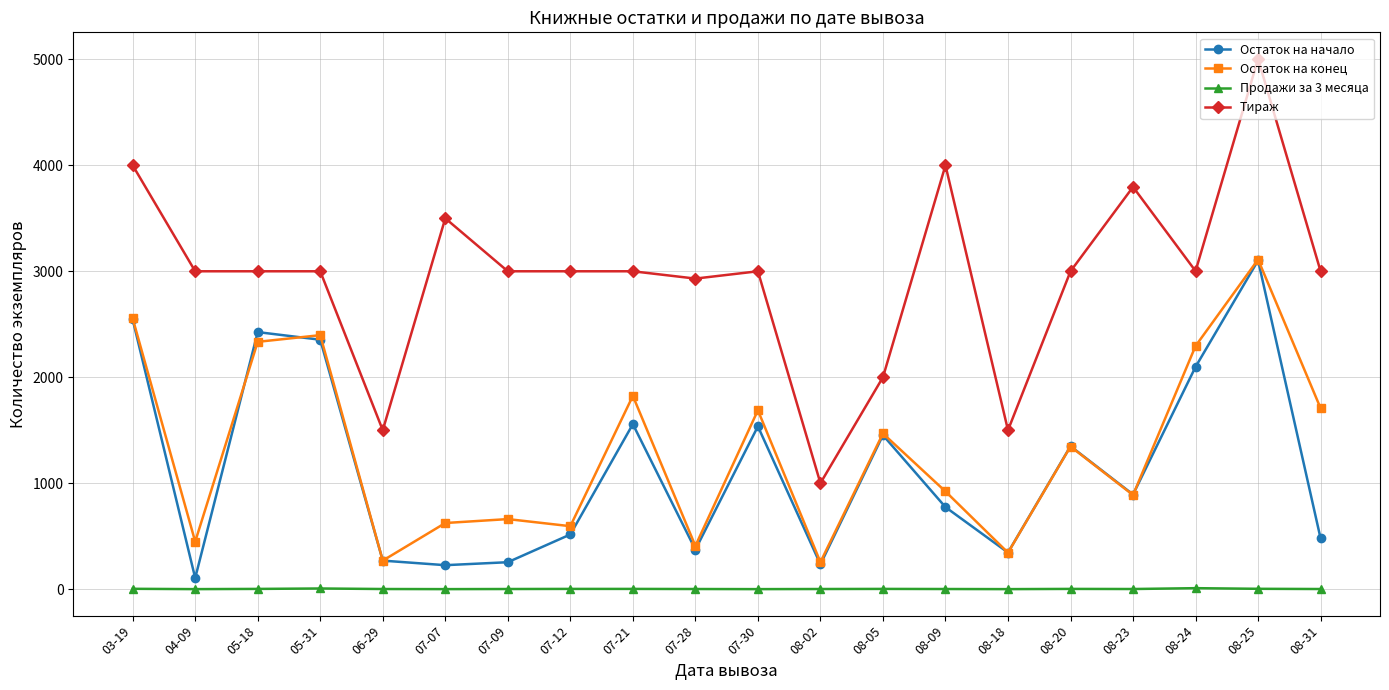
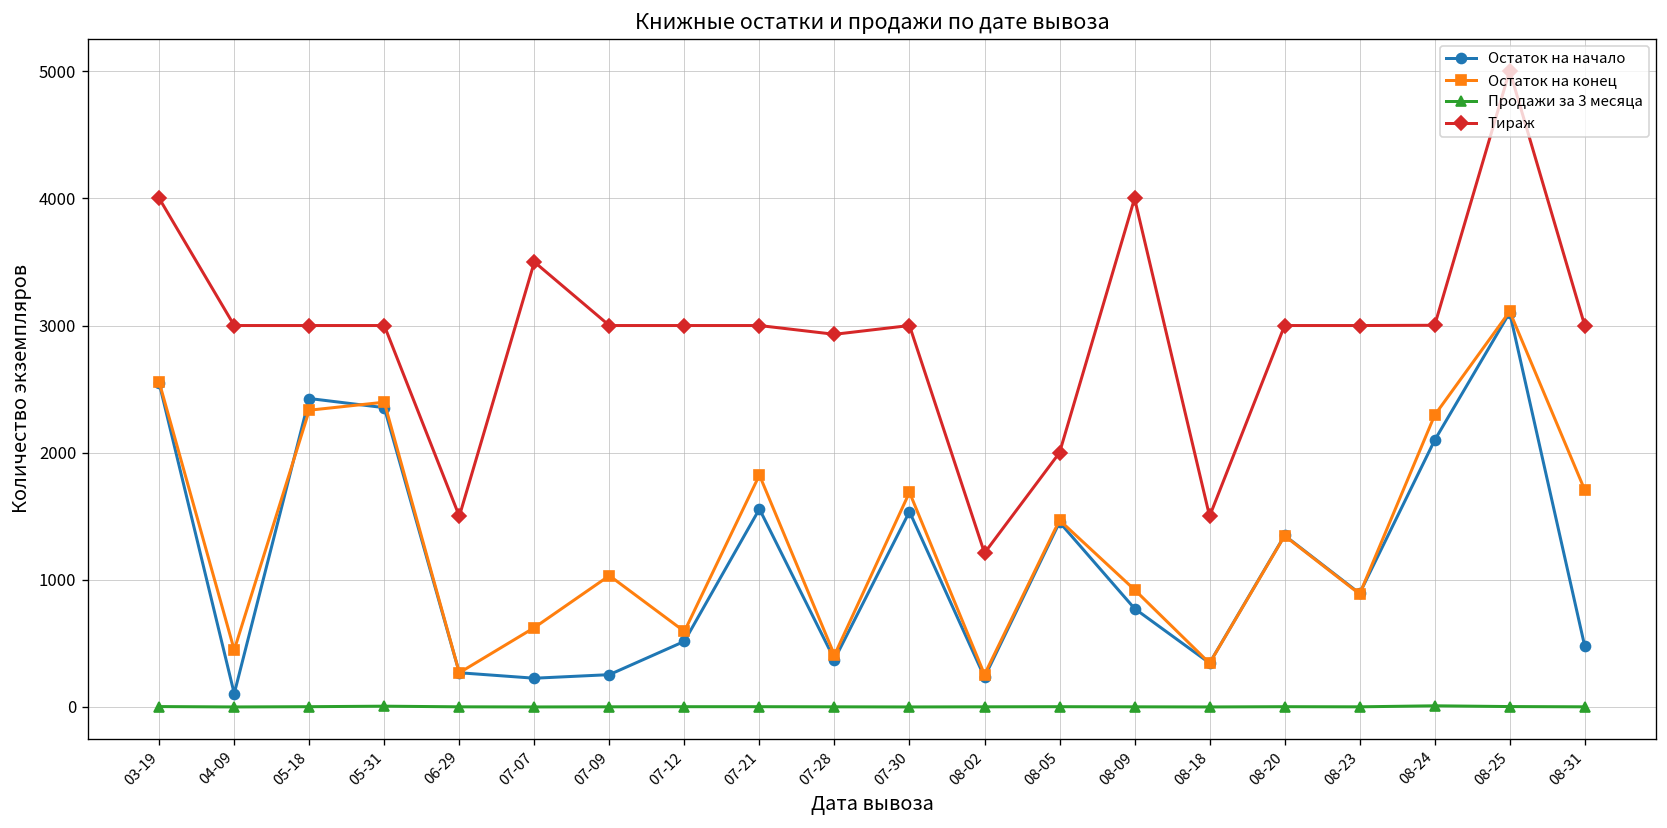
Остаток на конец, 07-09: 660 -> 1030
Тираж, 08-02: 1000 -> 1210
Тираж, 08-23: 3800 -> 3000
